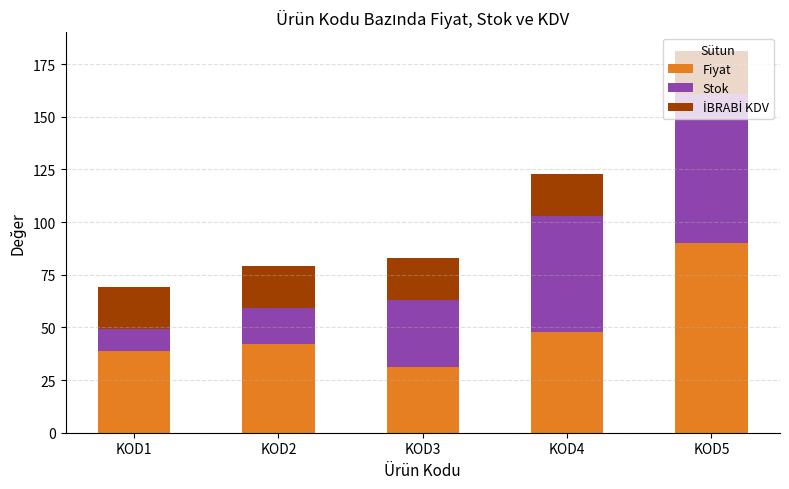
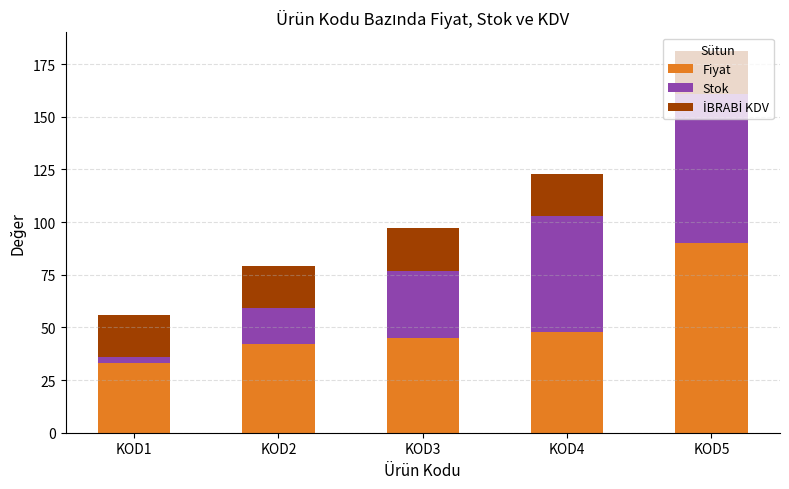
Fiyat, KOD1: 39 -> 33
Stok, KOD1: 10 -> 3
Fiyat, KOD3: 31 -> 45
